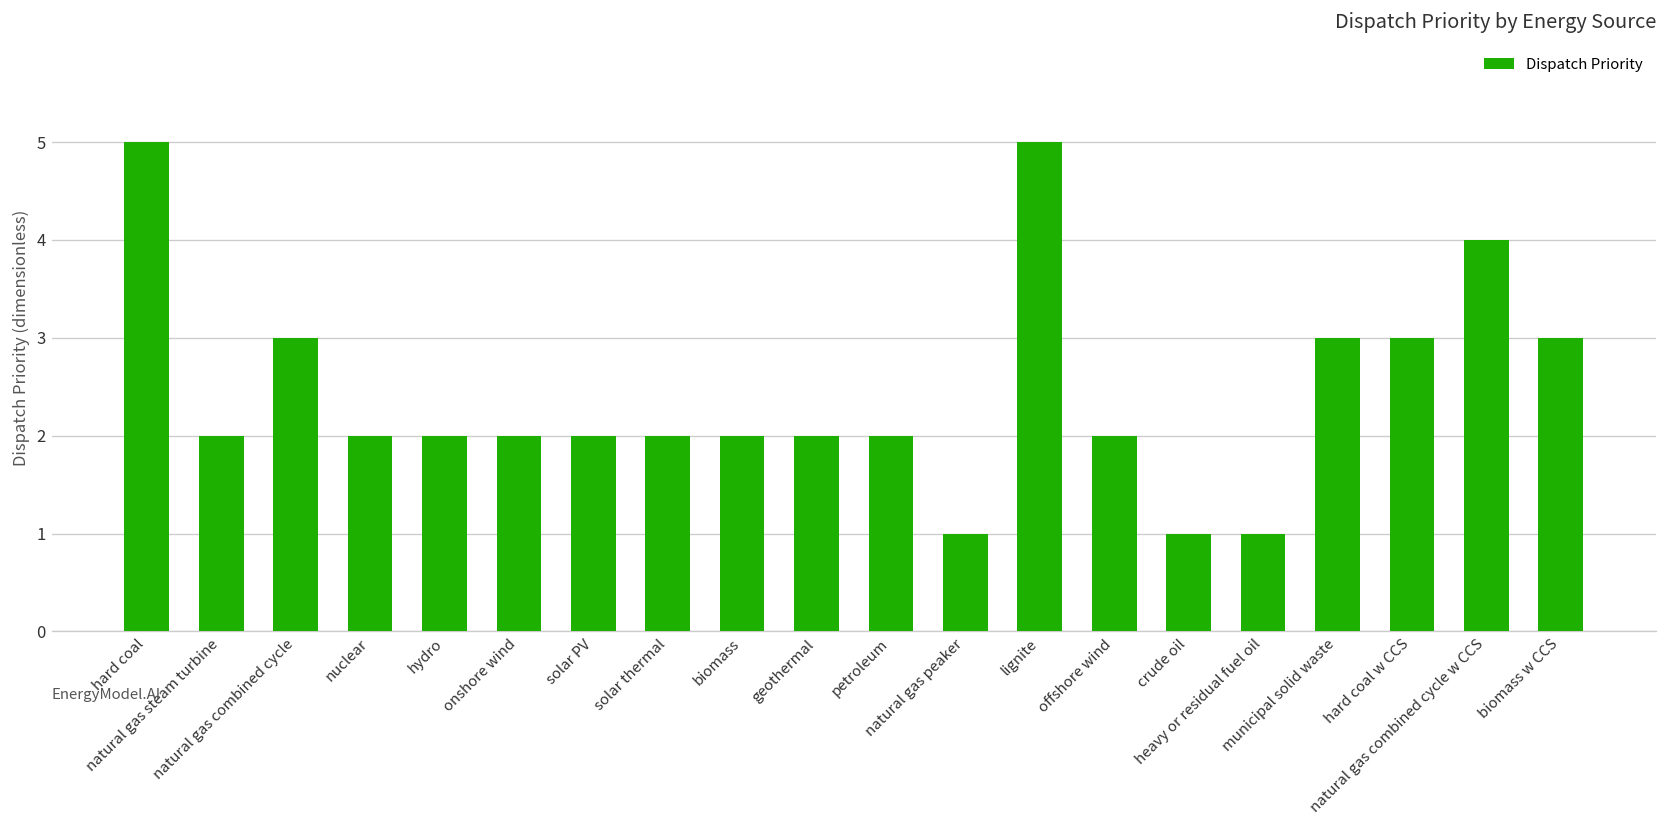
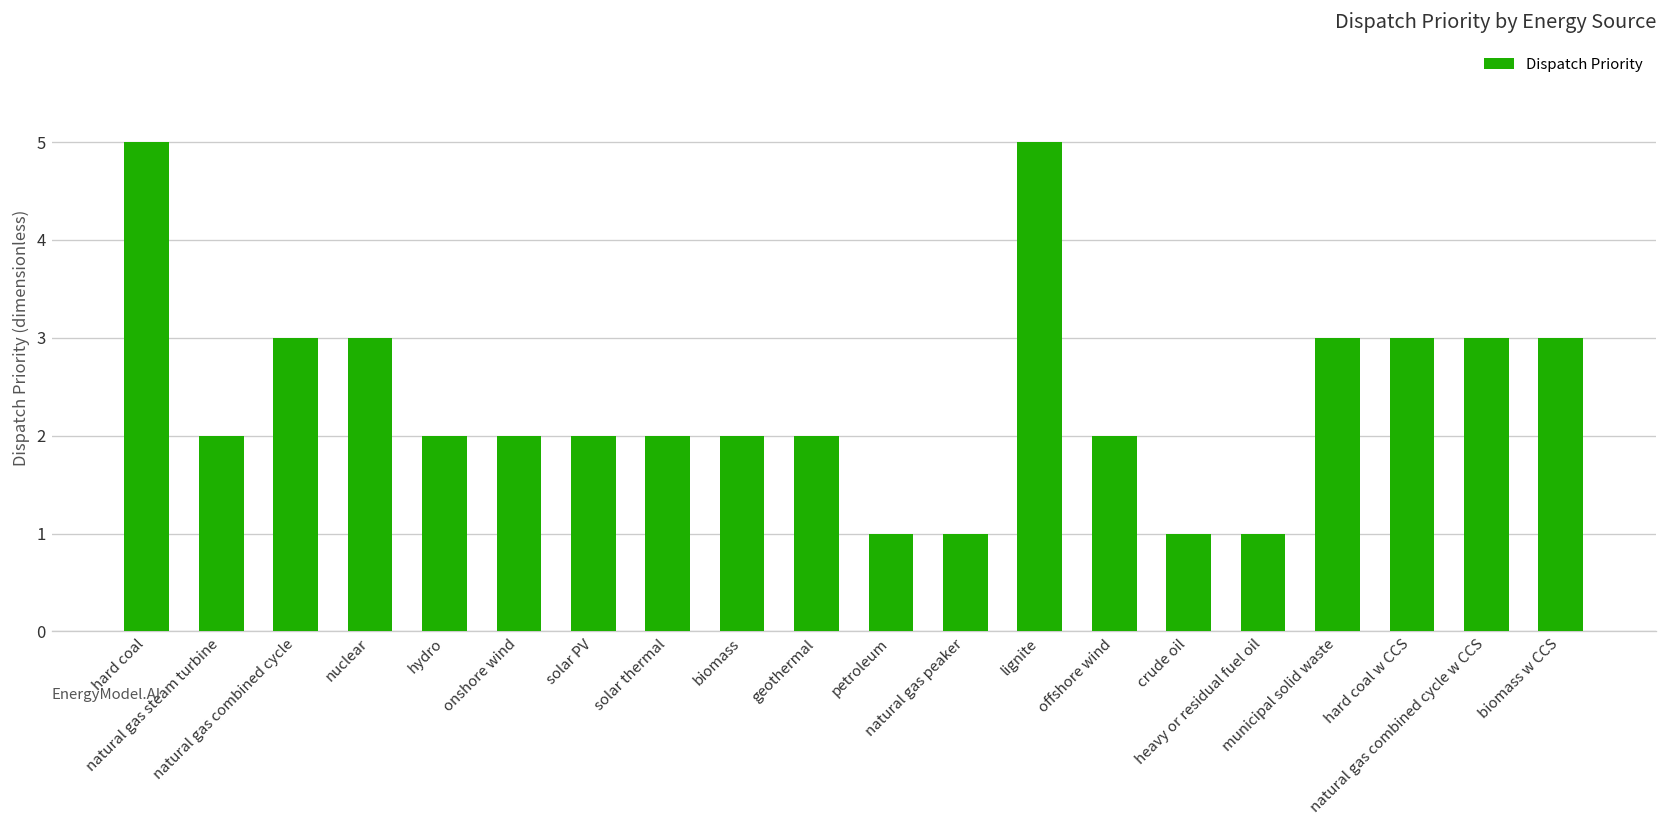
nuclear: 2 -> 3
petroleum: 2 -> 1
natural gas combined cycle w CCS: 4 -> 3
